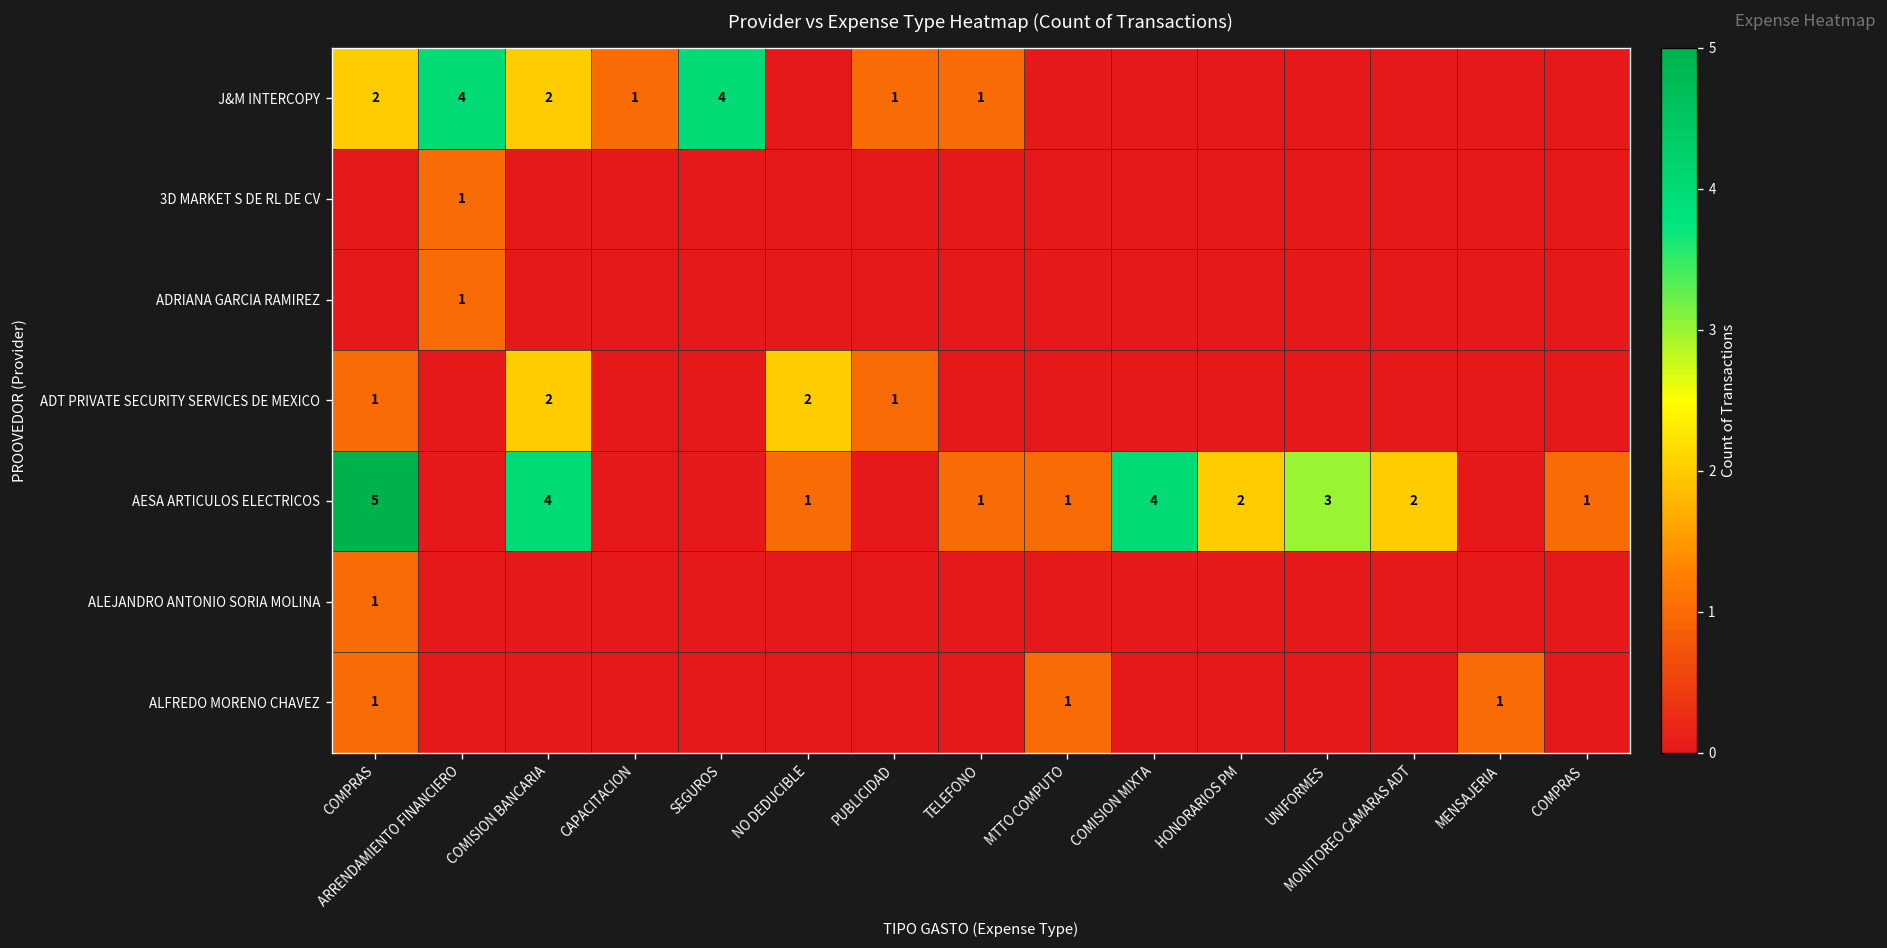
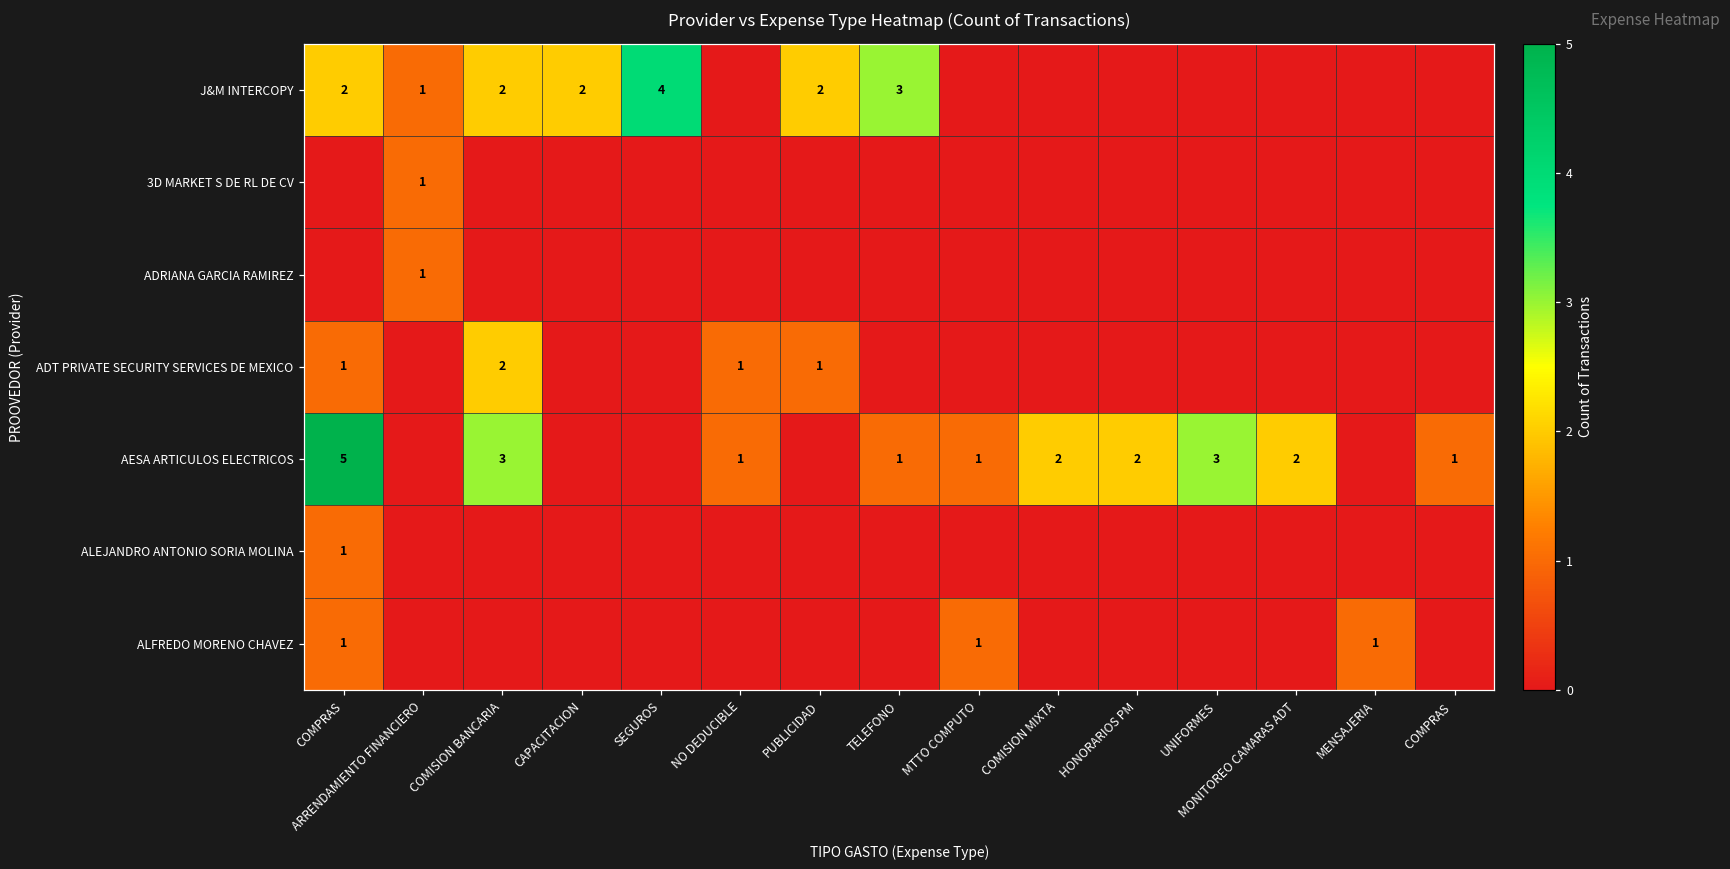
J&M INTERCOPY, ARRENDAMIENTO FINANCIERO: 4 -> 1
J&M INTERCOPY, CAPACITACION: 1 -> 2
J&M INTERCOPY, PUBLICIDAD: 1 -> 2
J&M INTERCOPY, TELEFONO: 1 -> 3
ADT PRIVATE SECURITY SERVICES DE MEXICO, NO DEDUCIBLE: 2 -> 1
AESA ARTICULOS ELECTRICOS, COMISION BANCARIA: 4 -> 3
AESA ARTICULOS ELECTRICOS, COMISION MIXTA: 4 -> 2
